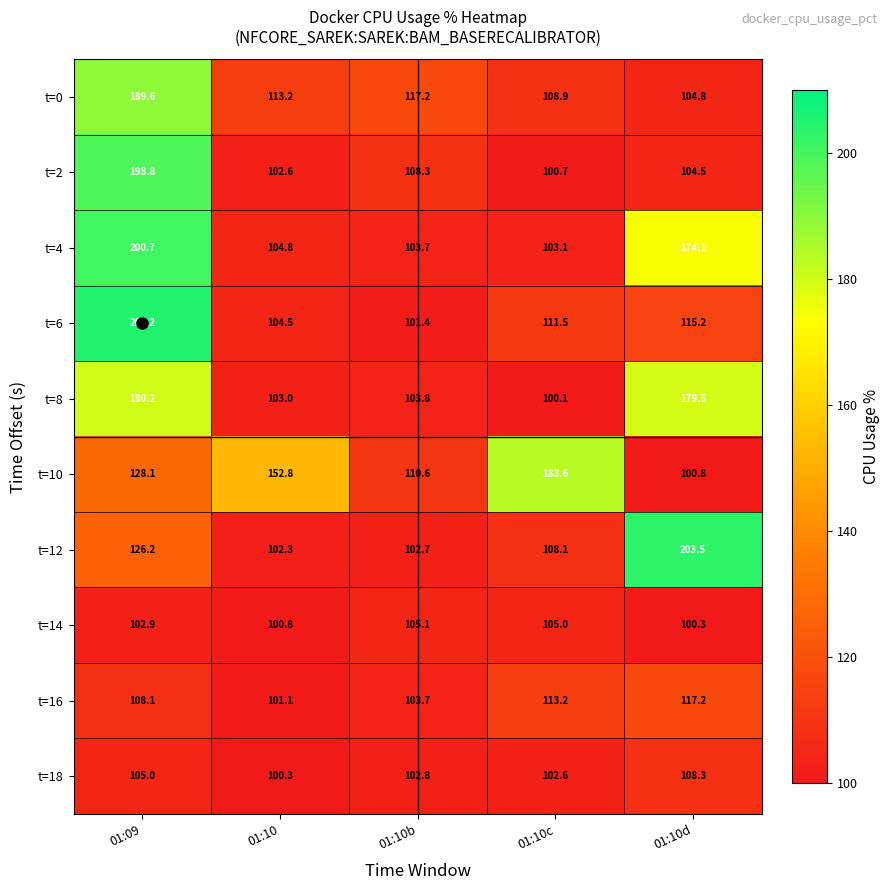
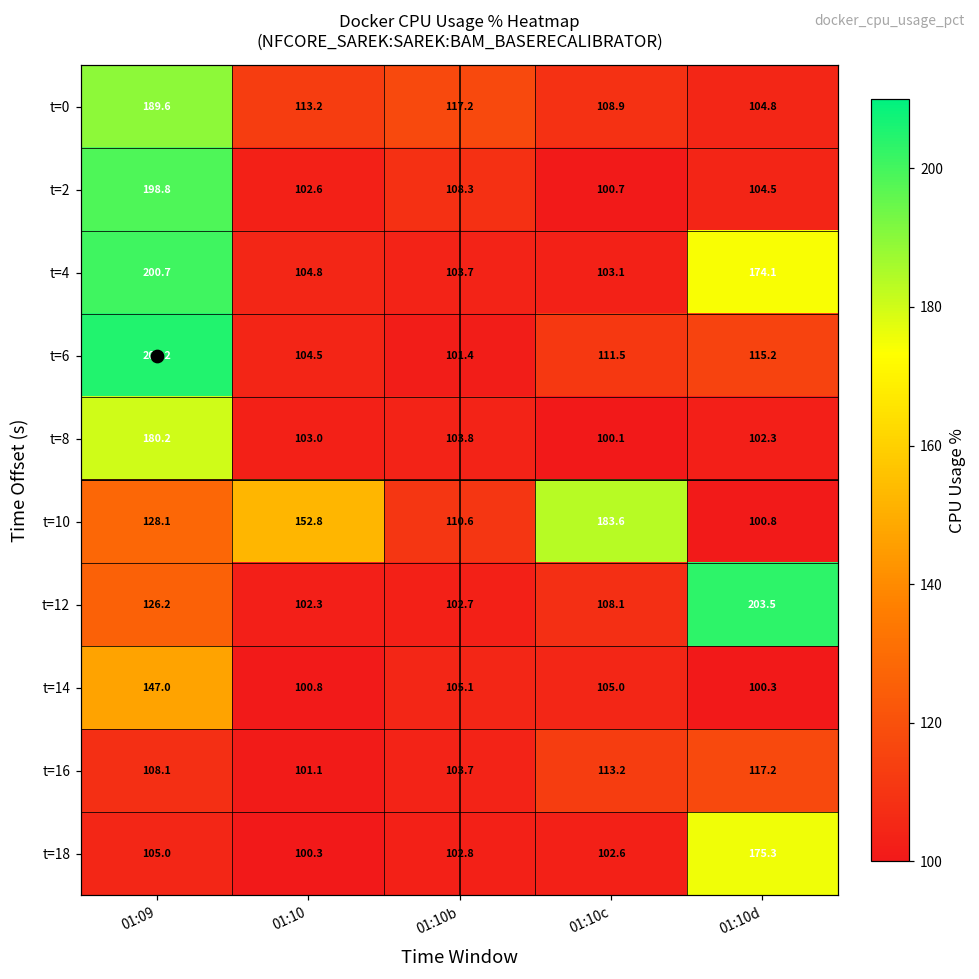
t=8, 01:10d: 179.5 -> 102.3
t=14, 01:09: 102.9 -> 147.0
t=18, 01:10d: 108.3 -> 175.3
